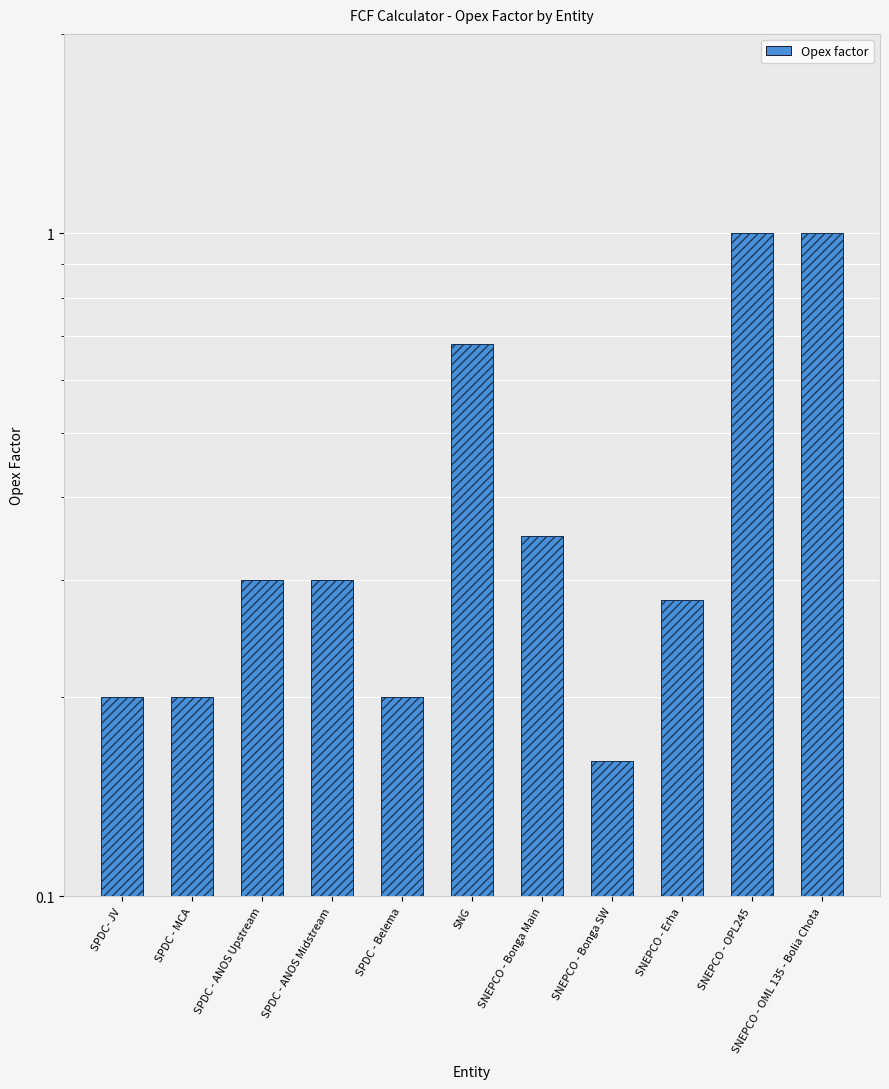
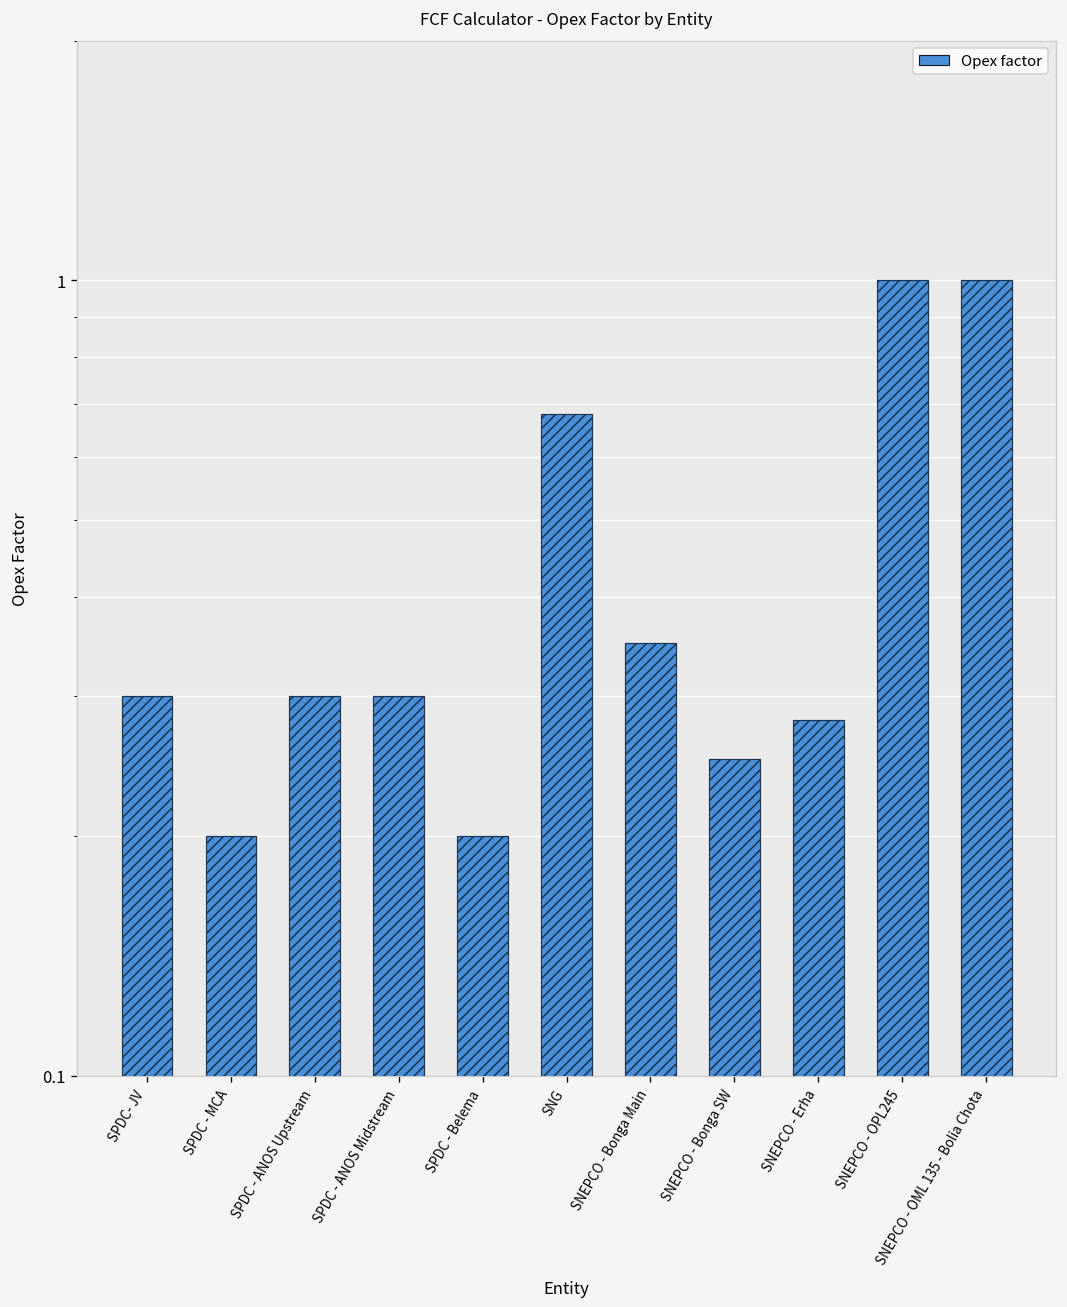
SPDC- JV: 0.2 -> 0.3
SNEPCO - Bonga SW: 0.16 -> 0.25
